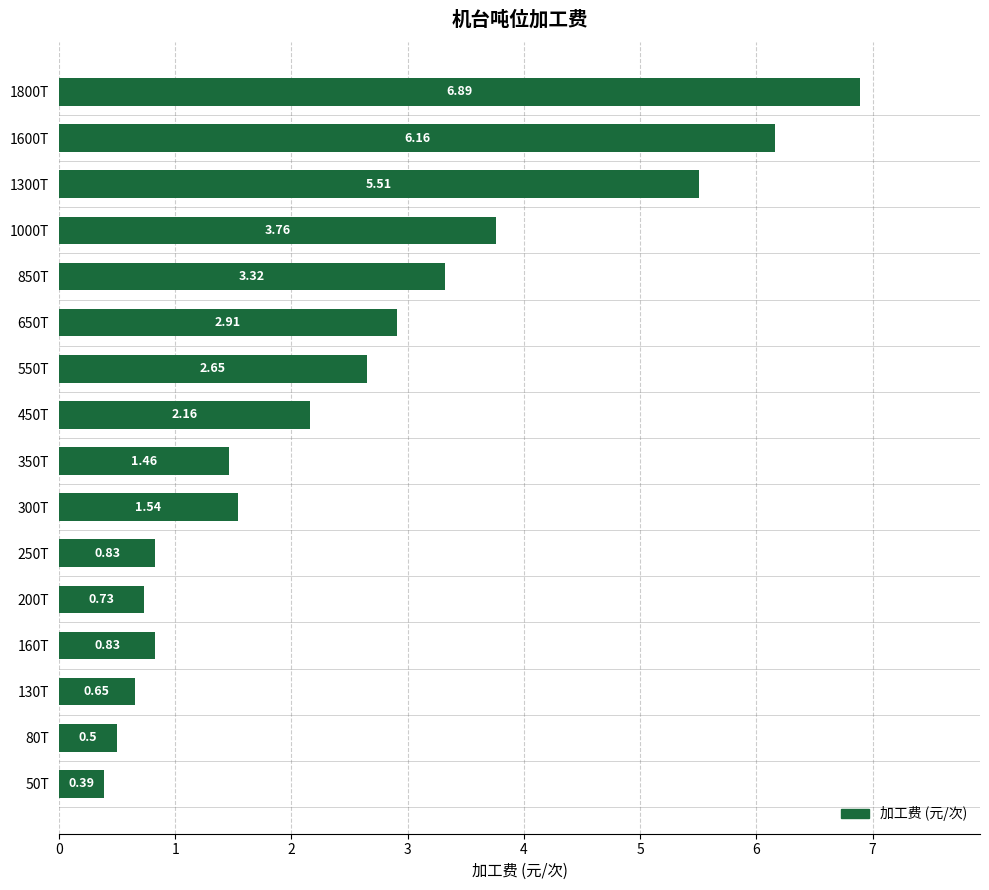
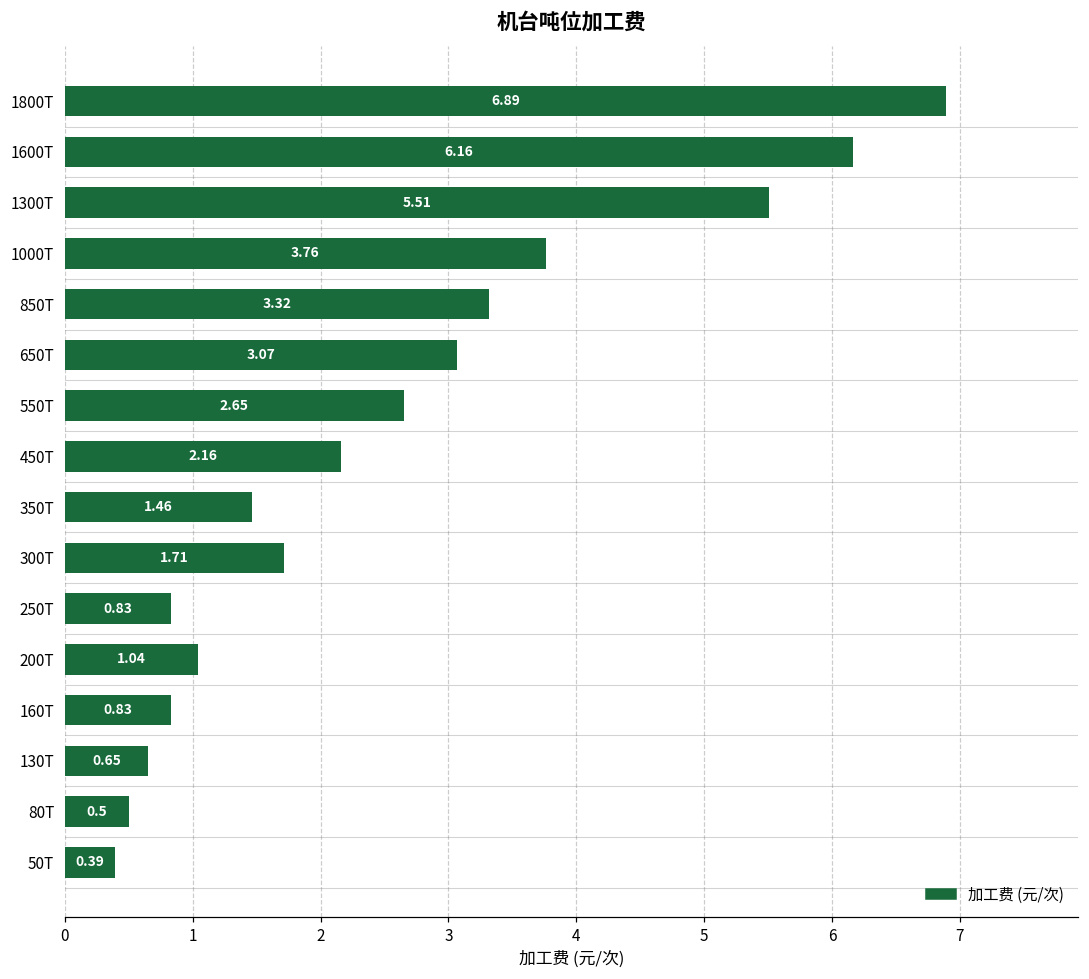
650T: 2.91 -> 3.07
300T: 1.54 -> 1.71
200T: 0.73 -> 1.04
